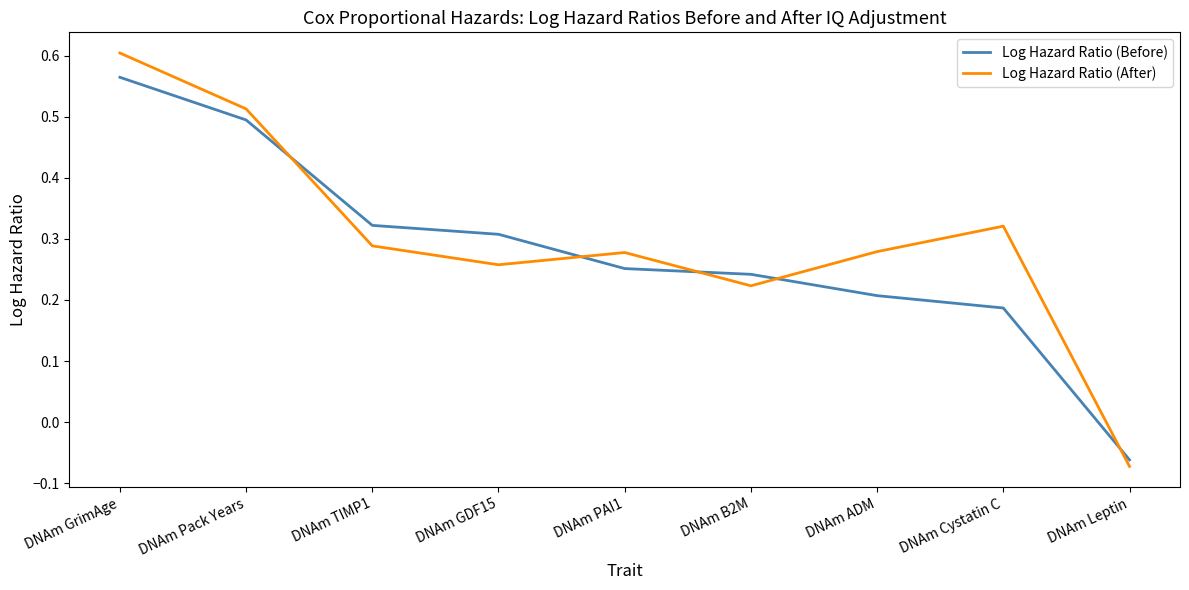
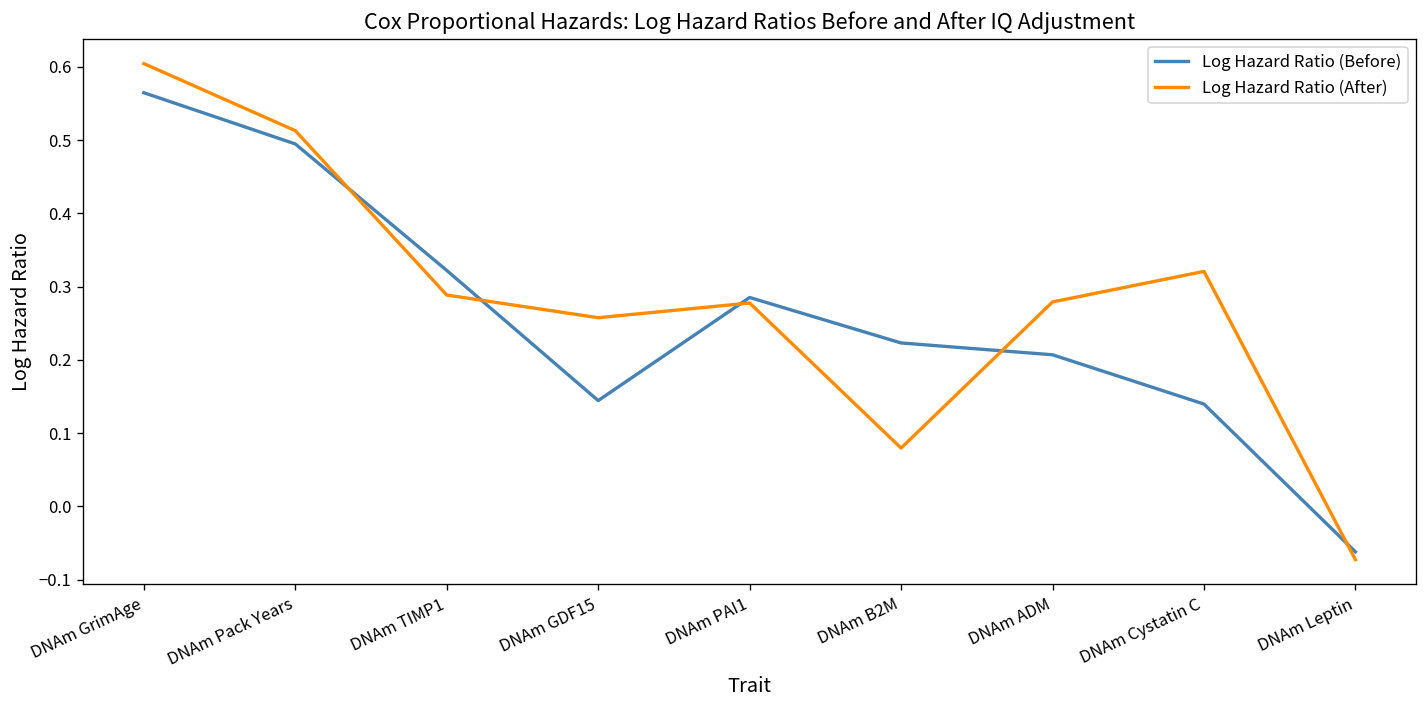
Log Hazard Ratio (Before), DNAm GDF15: 0.31 -> 0.14
Log Hazard Ratio (Before), DNAm PAI1: 0.25 -> 0.29
Log Hazard Ratio (Before), DNAm B2M: 0.24 -> 0.22
Log Hazard Ratio (After), DNAm B2M: 0.22 -> 0.08
Log Hazard Ratio (Before), DNAm Cystatin C: 0.19 -> 0.14
